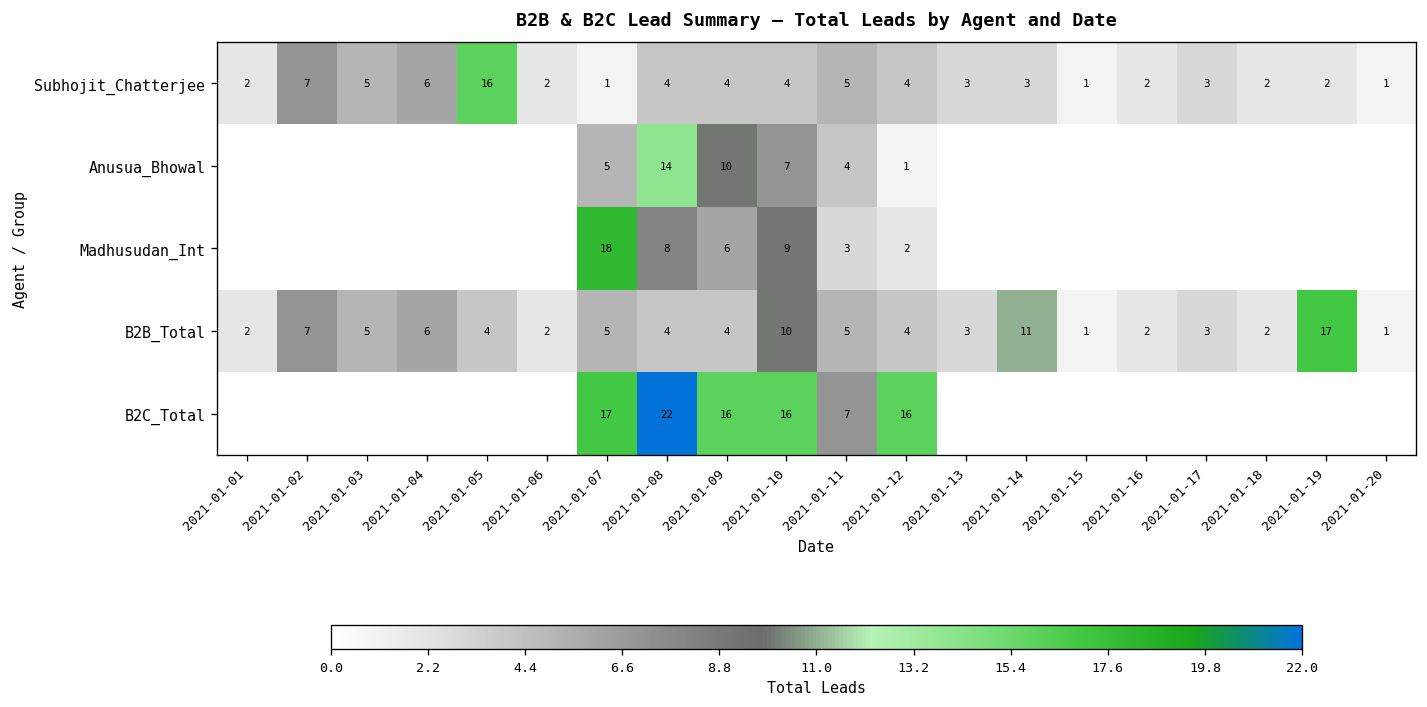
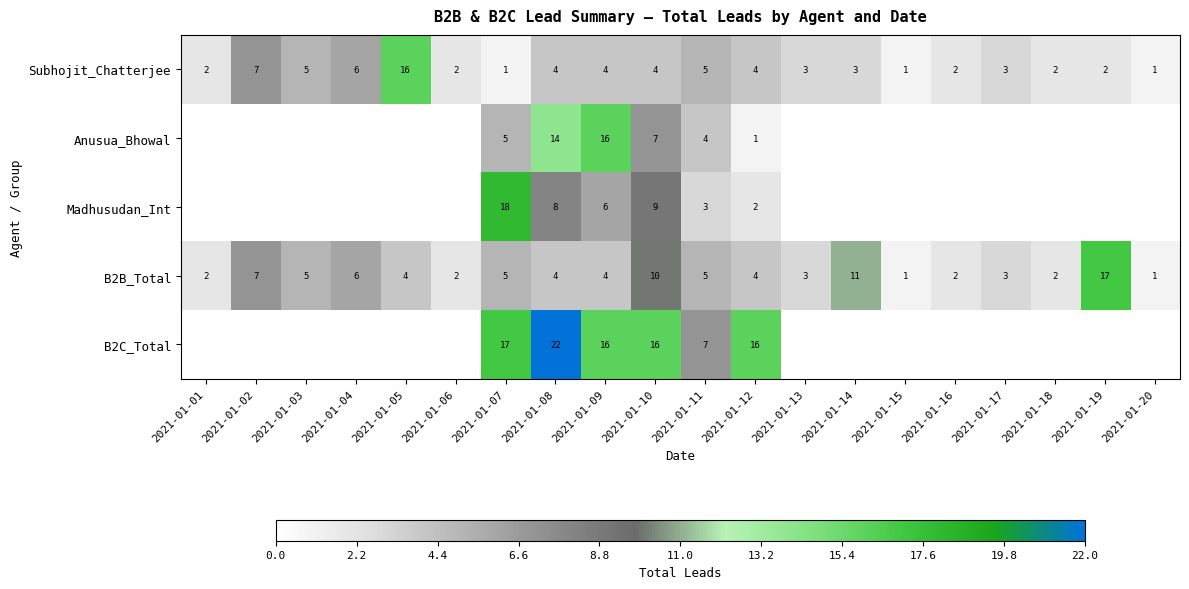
Anusua_Bhowal, 2021-01-09: 10 -> 16
